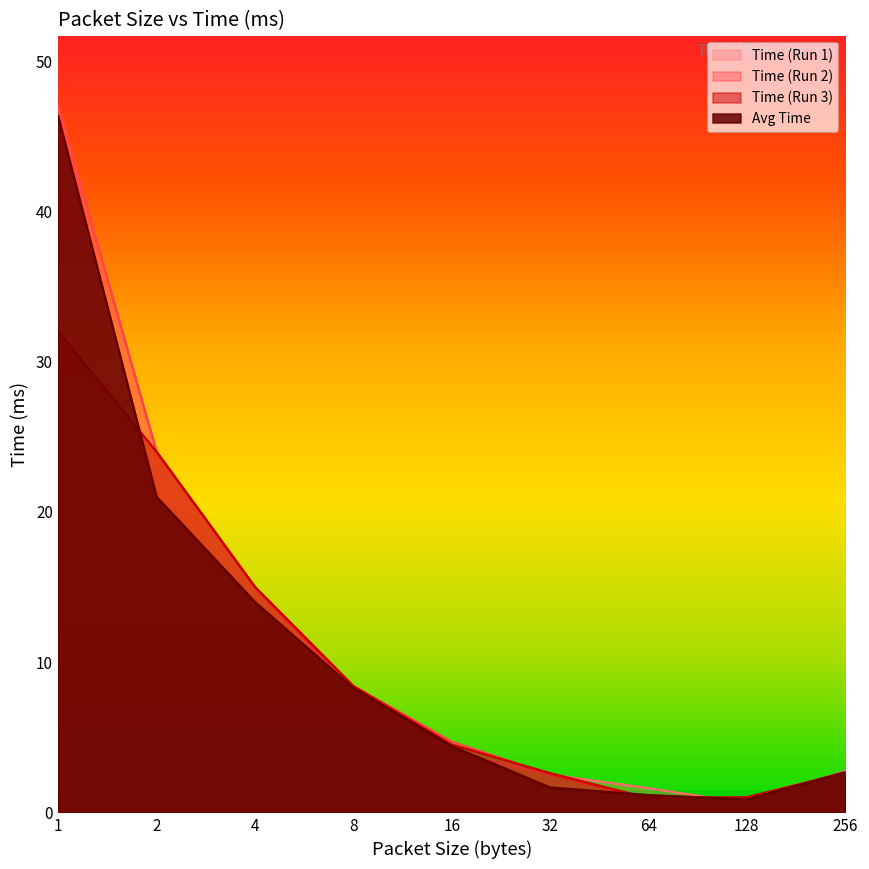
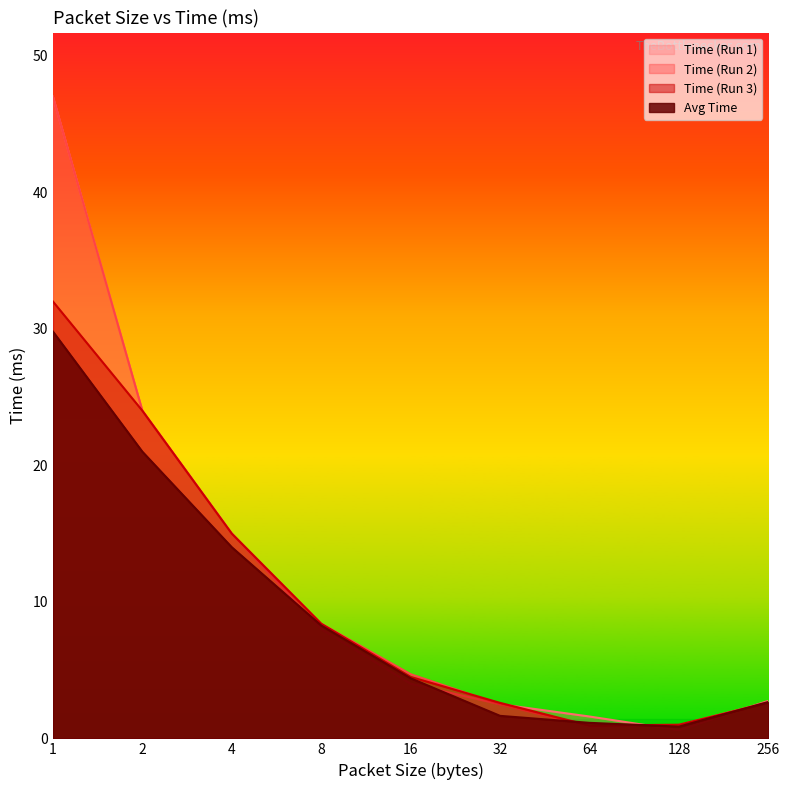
Avg Time, 1: 46.3 -> 29.8
